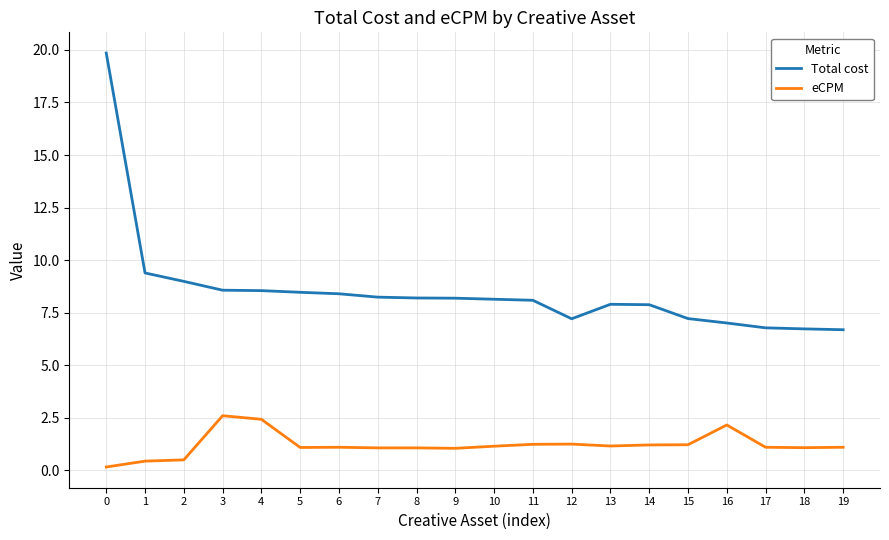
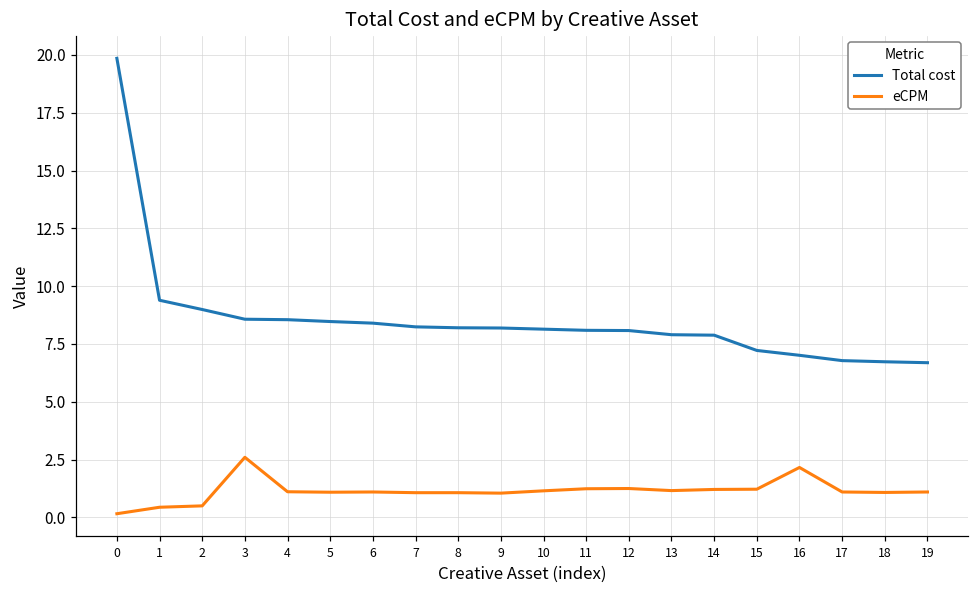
eCPM, 4: 2.4 -> 1.1
Total cost, 12: 7.2 -> 8.1
